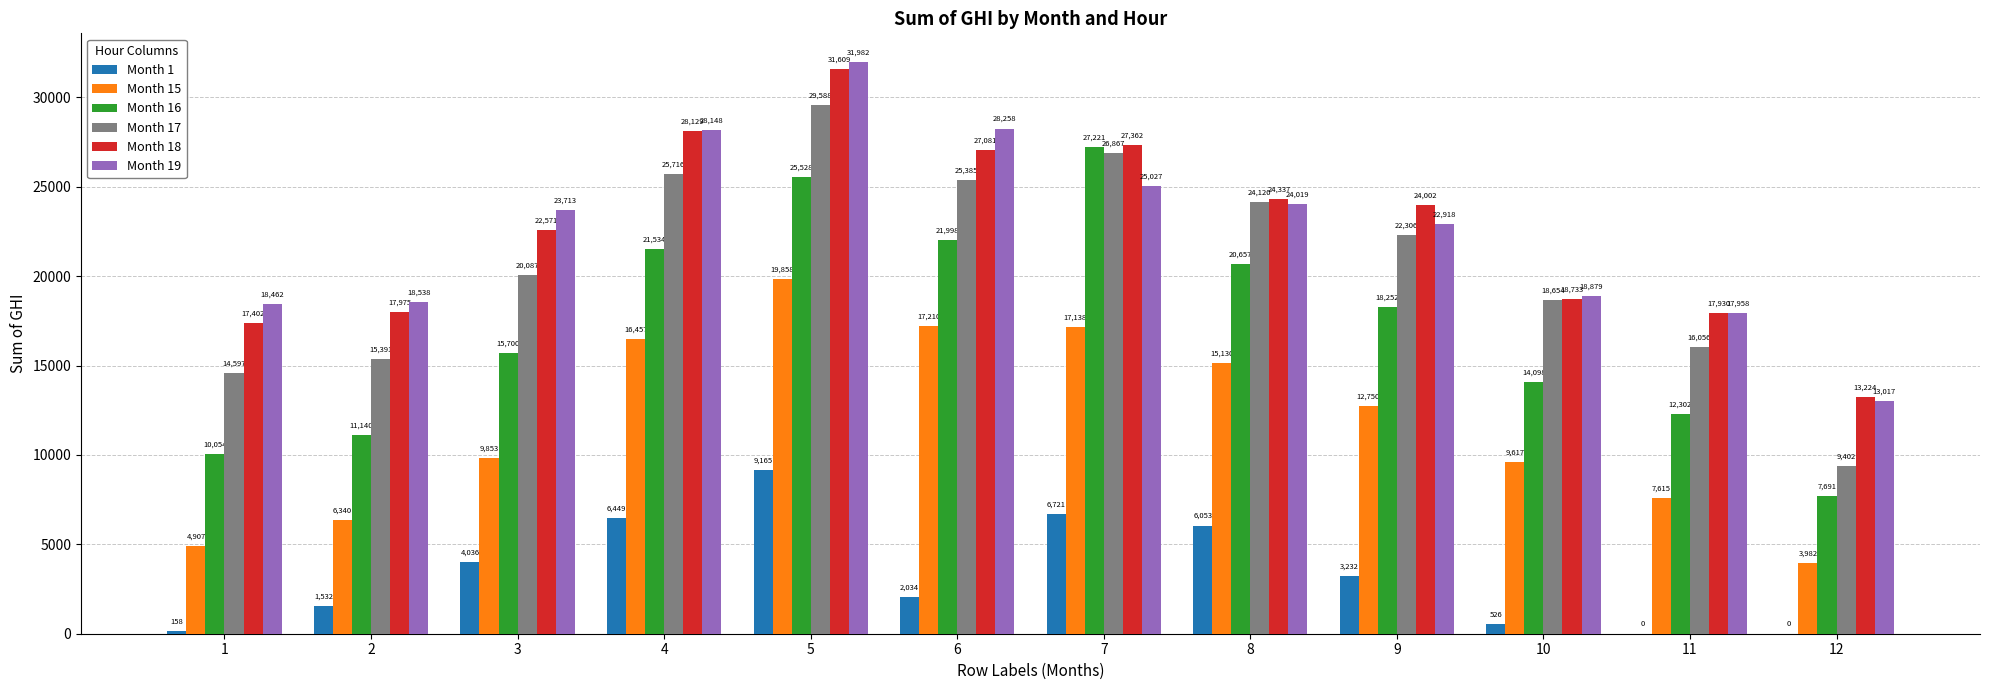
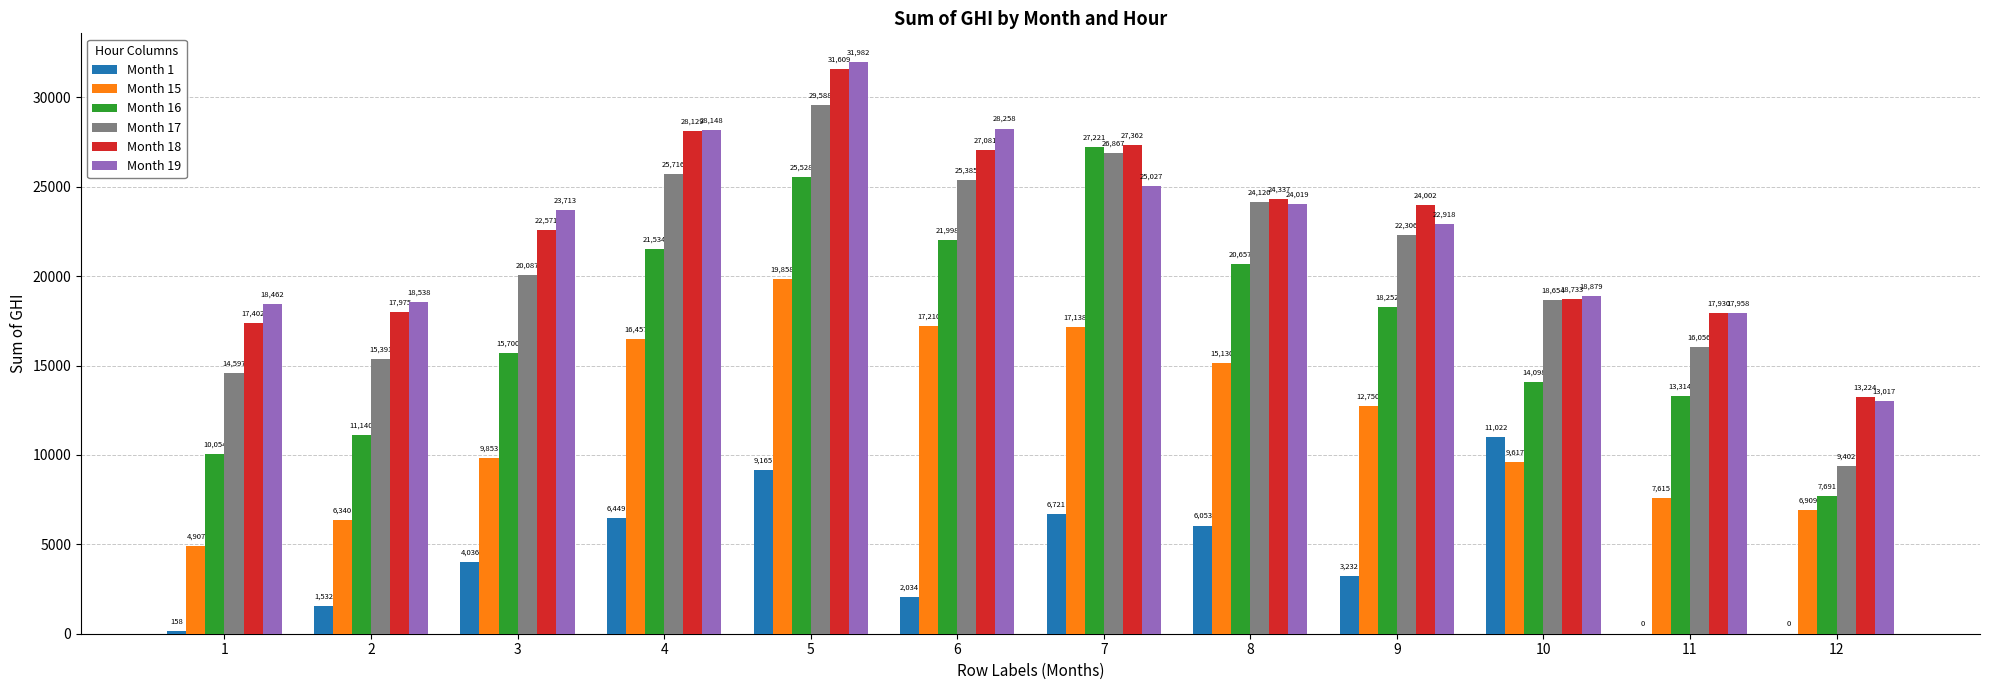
Month 1, 10: 526 -> 11,022
Month 16, 11: 12,302 -> 13,314
Month 15, 12: 3,982 -> 6,909
